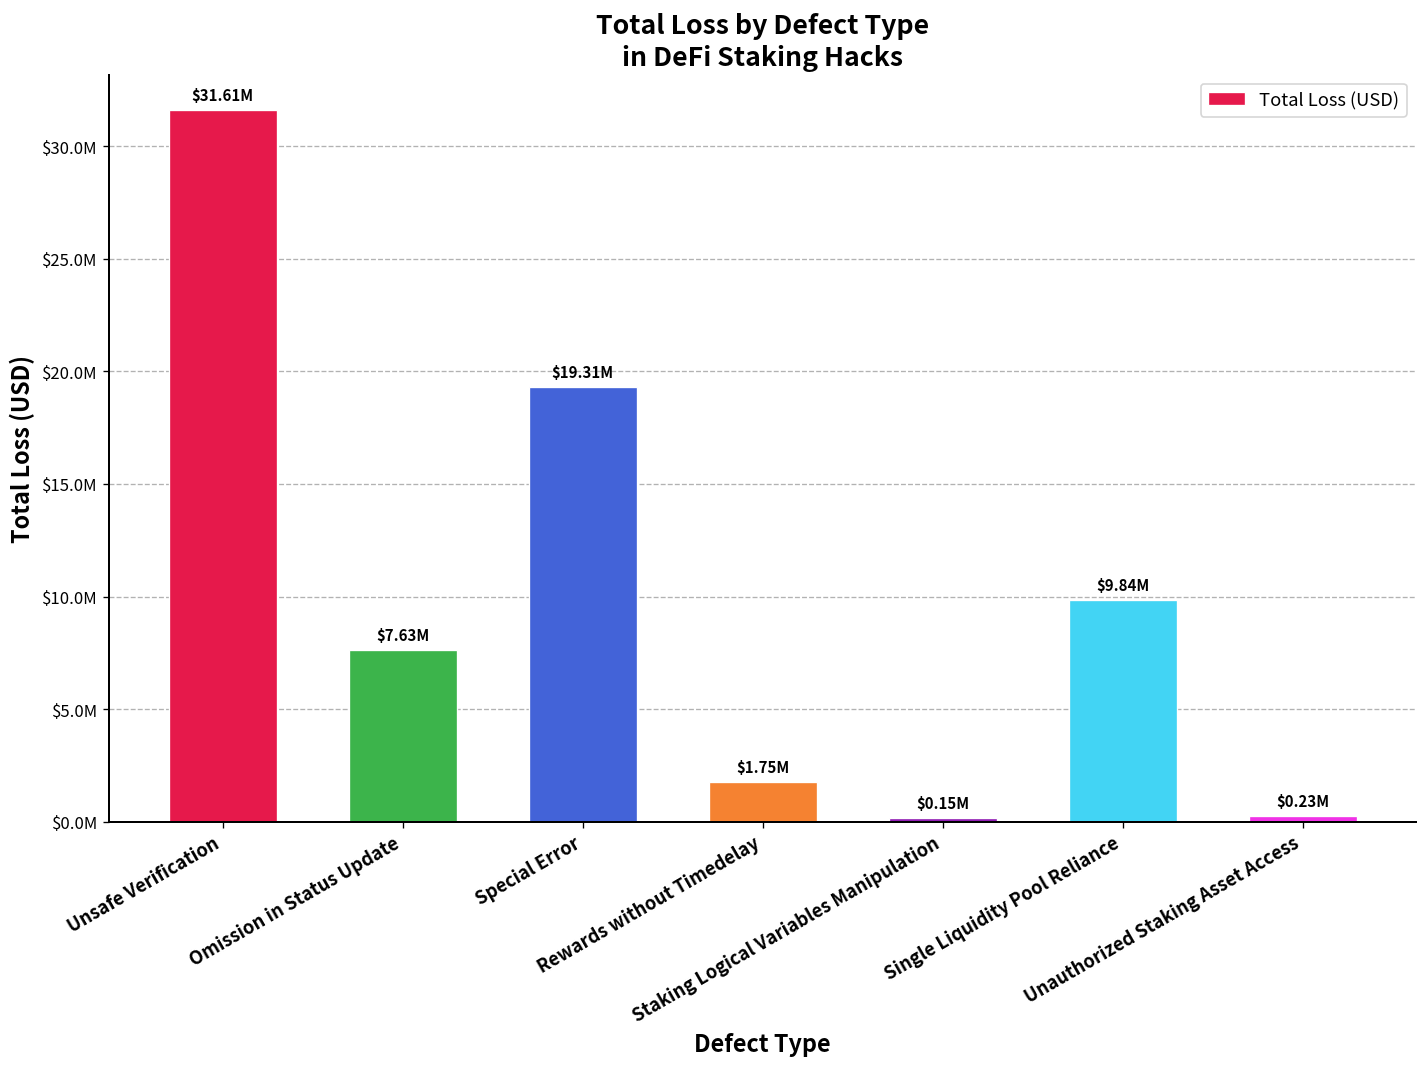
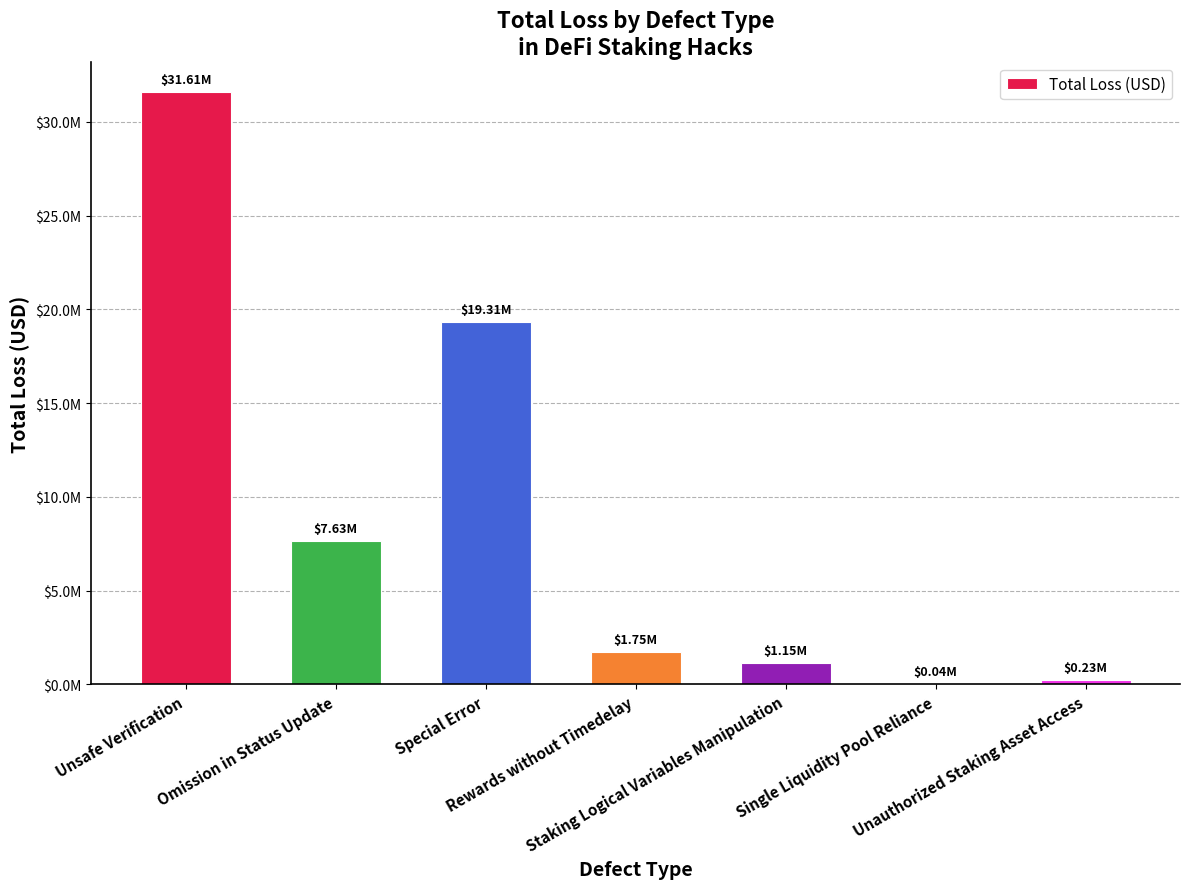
Staking Logical Variables Manipulation: $0.15M -> $1.15M
Single Liquidity Pool Reliance: $9.84M -> $0.04M
